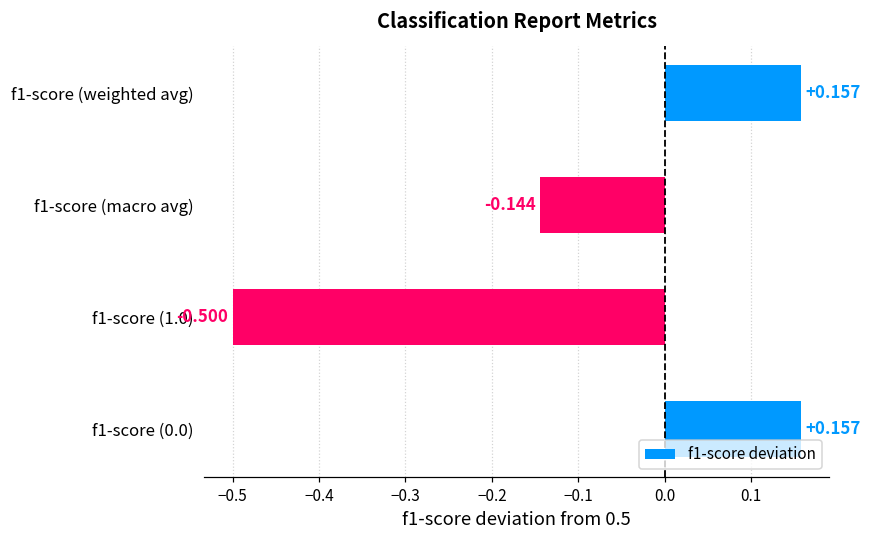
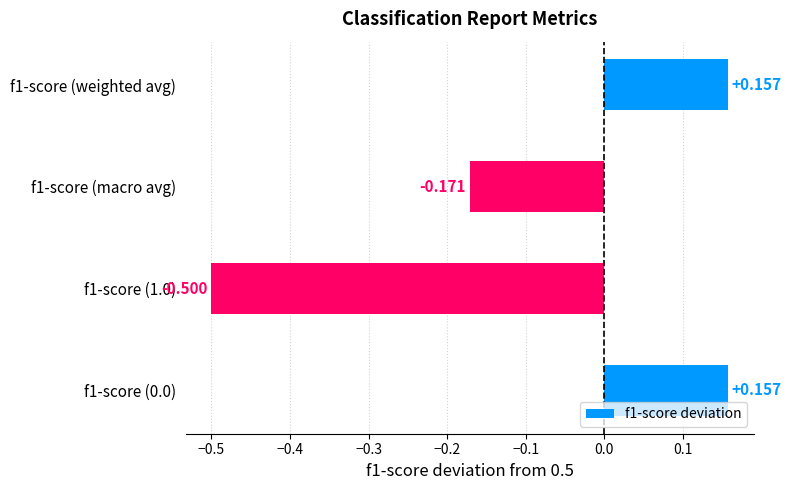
f1-score (macro avg): -0.144 -> -0.171
